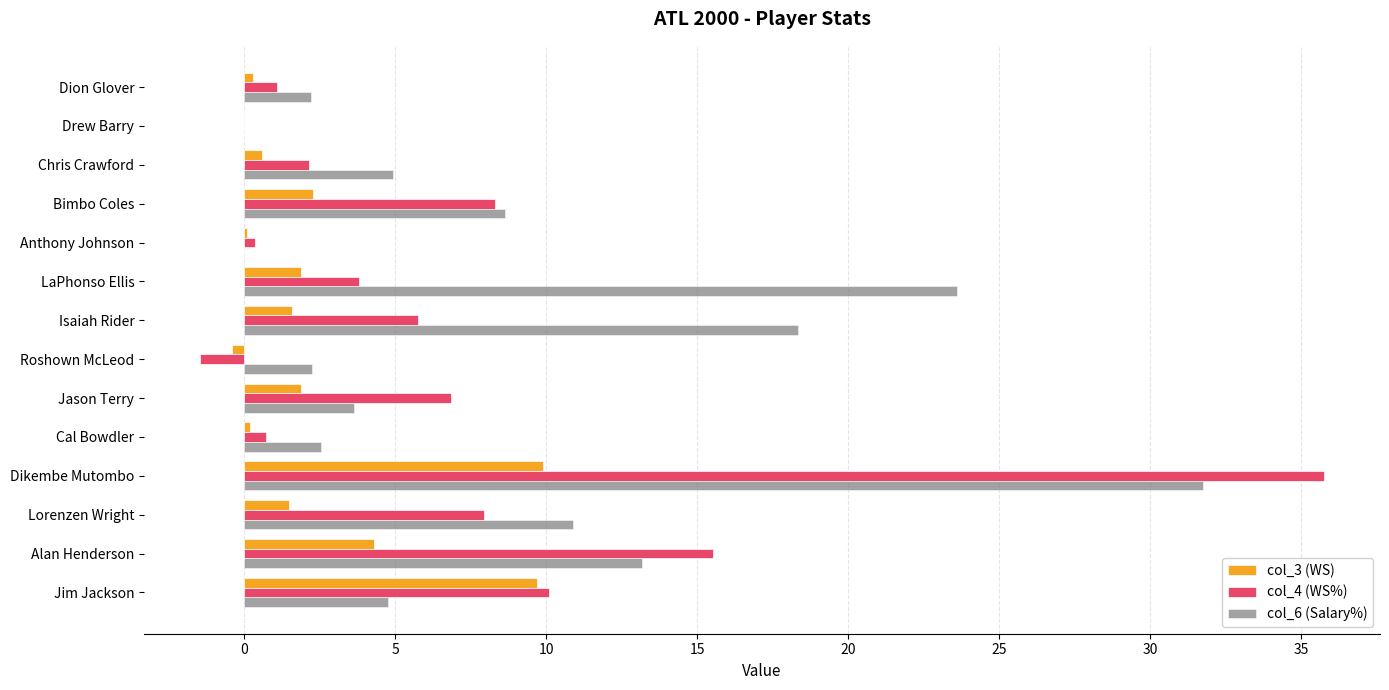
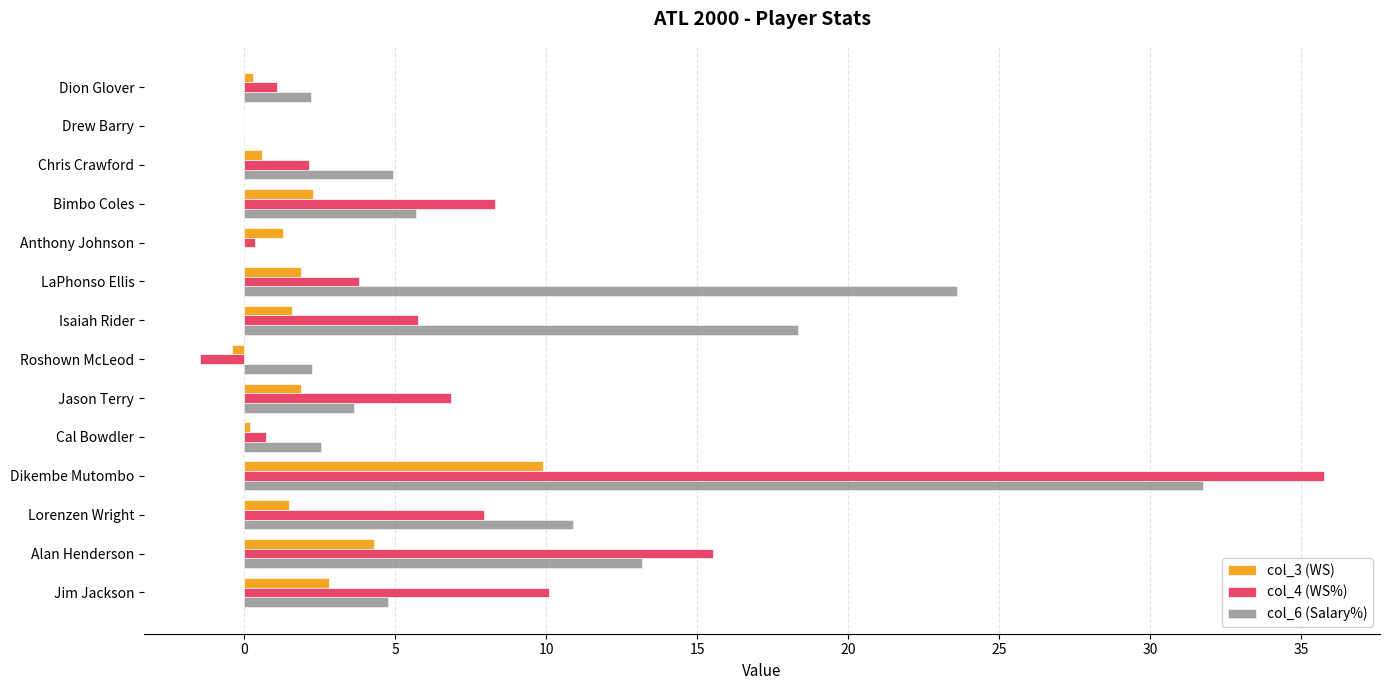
col_6 (Salary%), Bimbo Coles: 8.6 -> 5.7
col_3 (WS), Anthony Johnson: 0.1 -> 1.3
col_3 (WS), Jim Jackson: 9.7 -> 2.8
